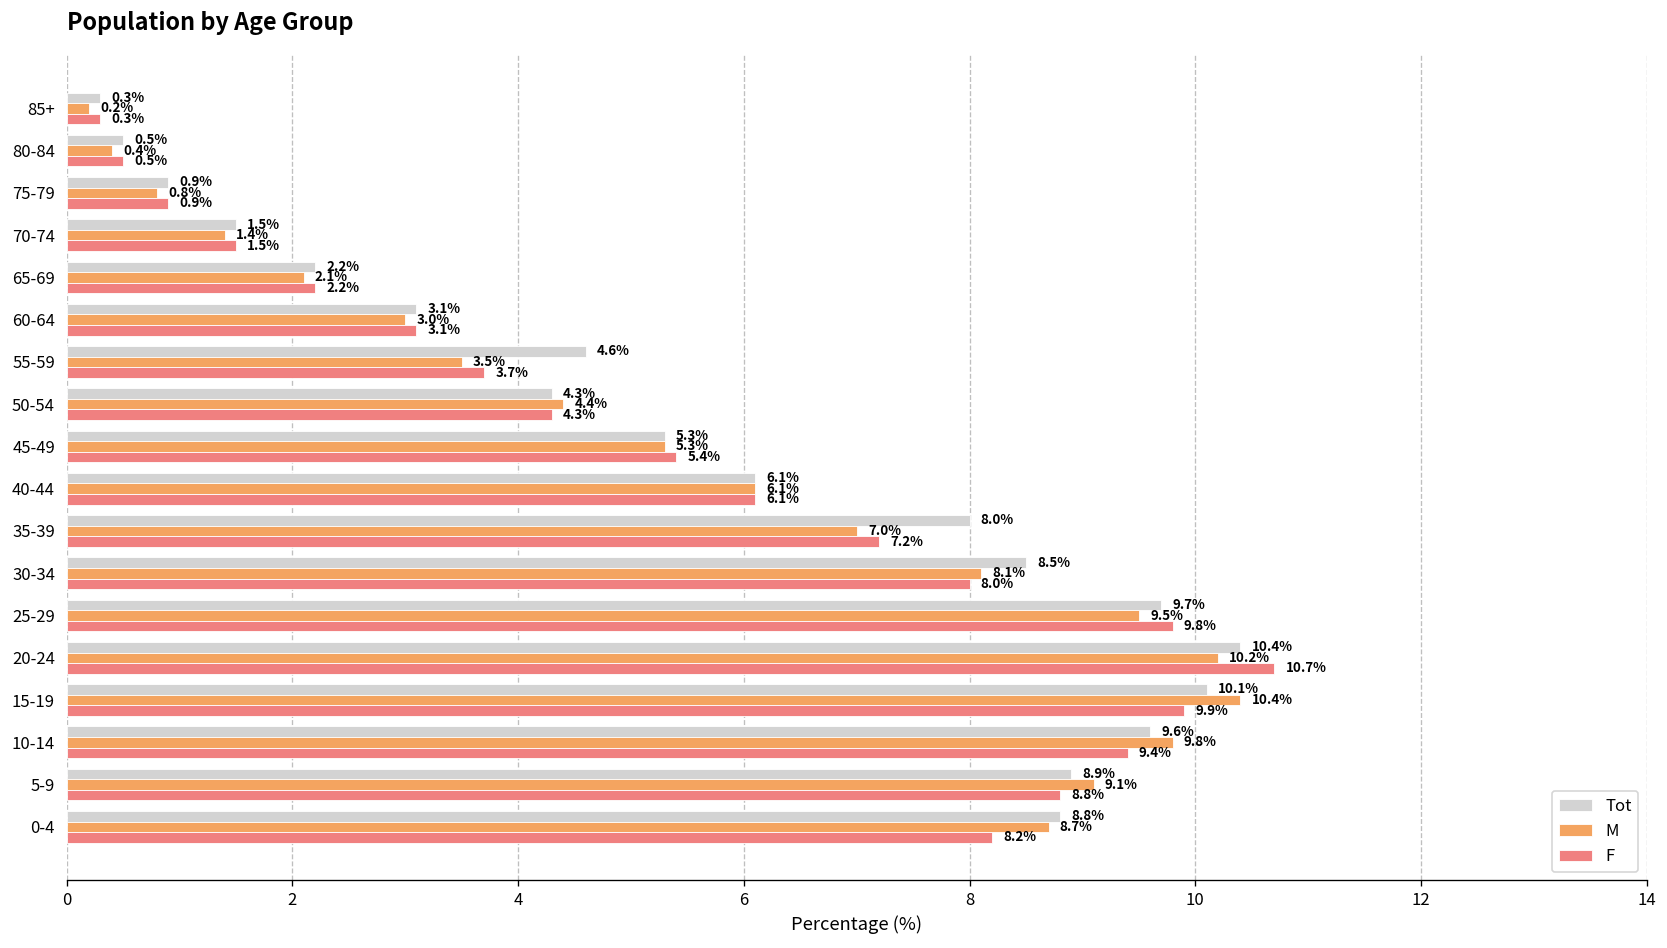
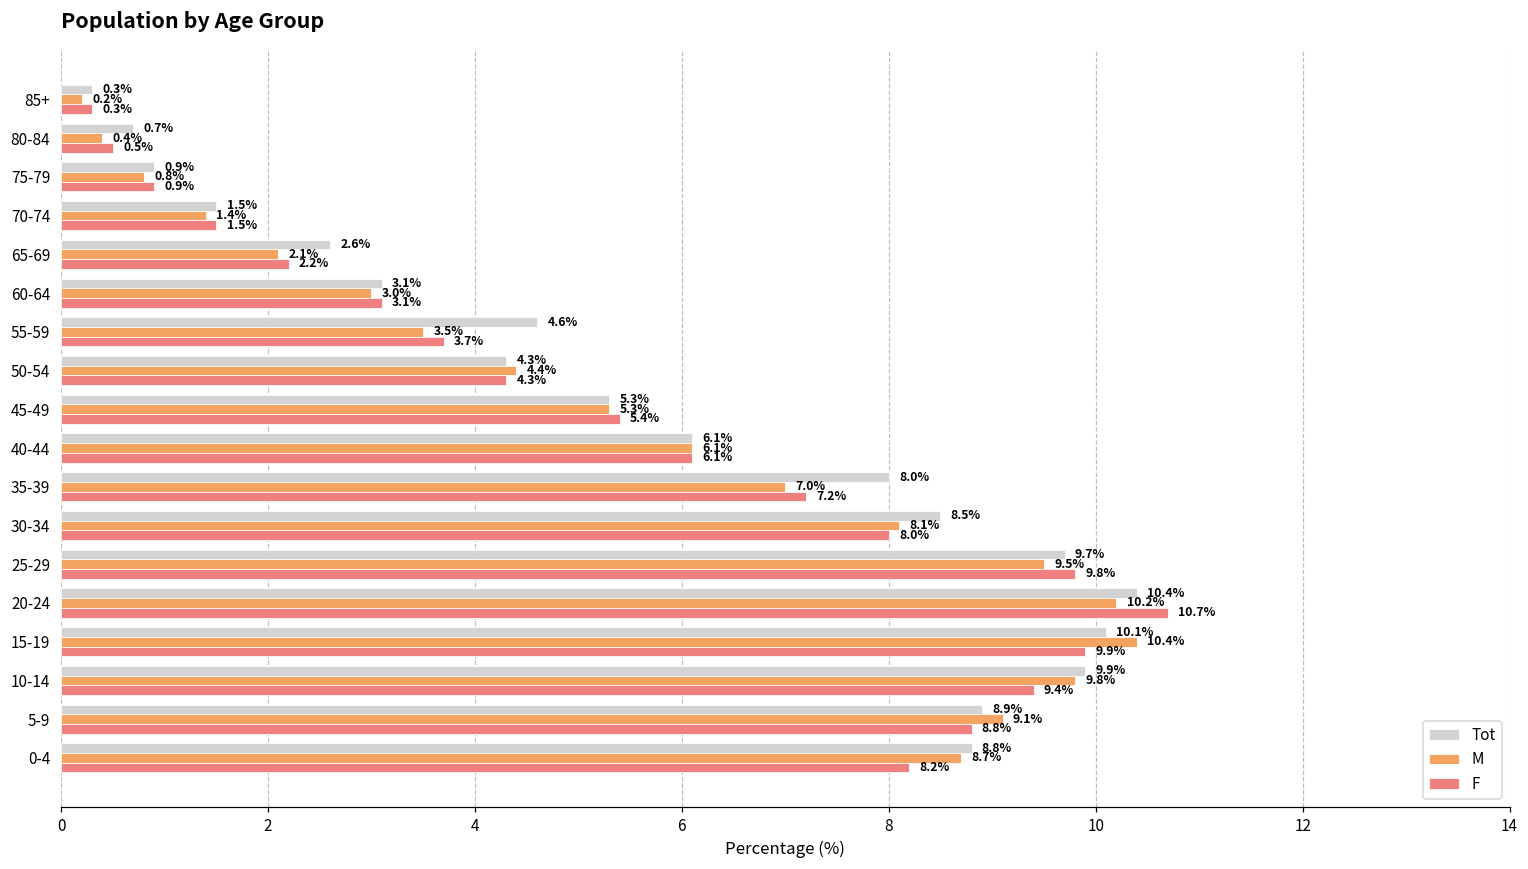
Tot, 80-84: 0.5% -> 0.7%
Tot, 65-69: 2.2% -> 2.6%
Tot, 10-14: 9.6% -> 9.9%
